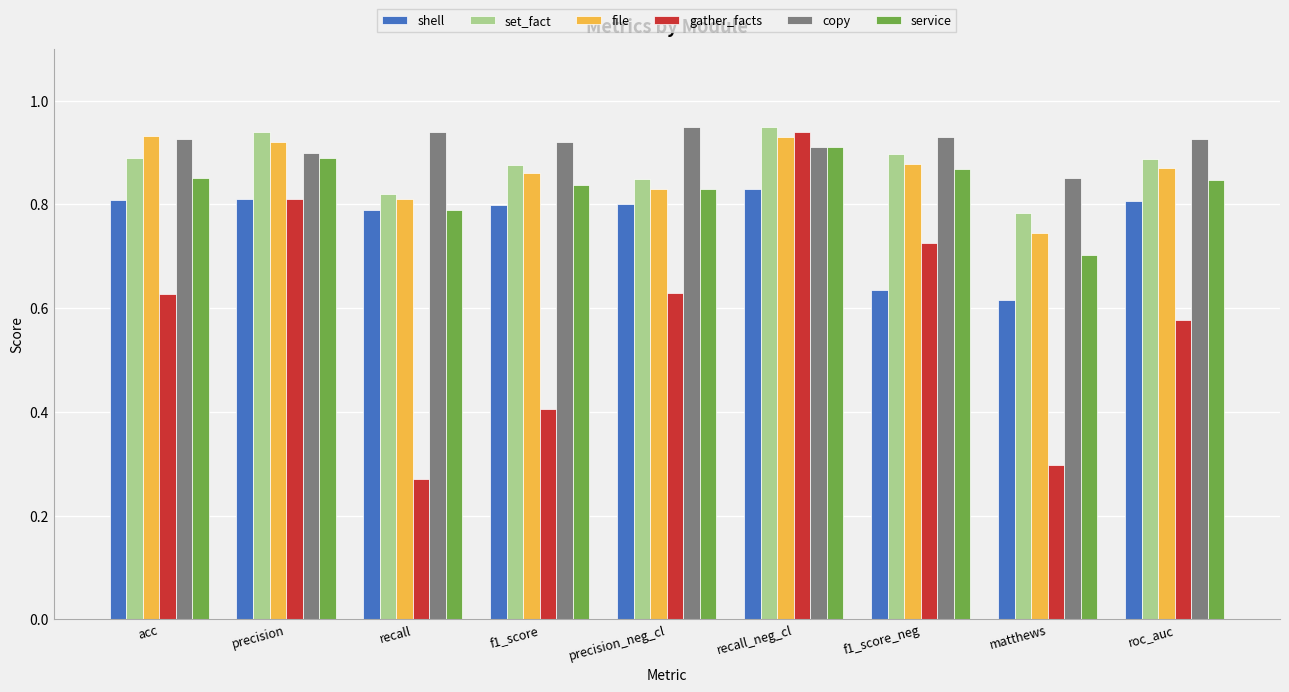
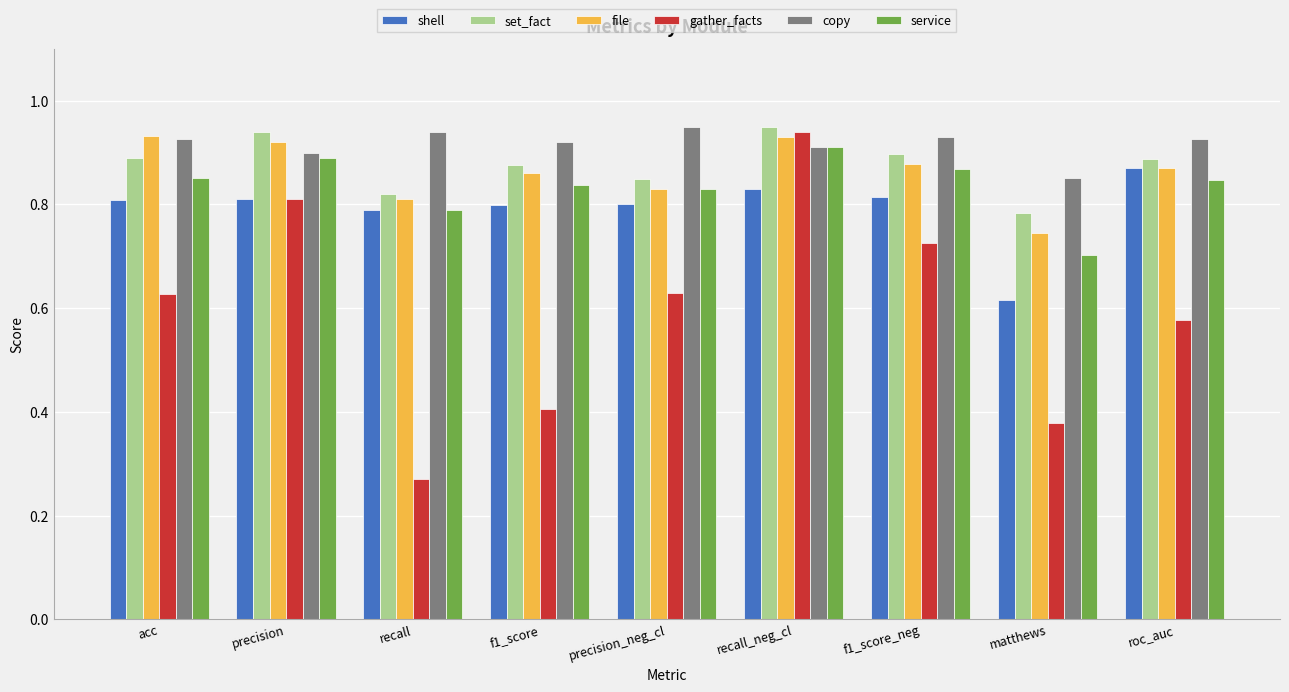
shell, f1_score_neg: 0.64 -> 0.81
gather_facts, matthews: 0.30 -> 0.38
shell, roc_auc: 0.81 -> 0.87
